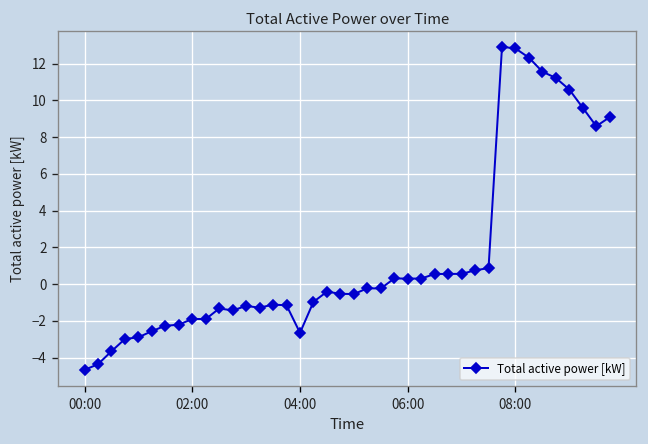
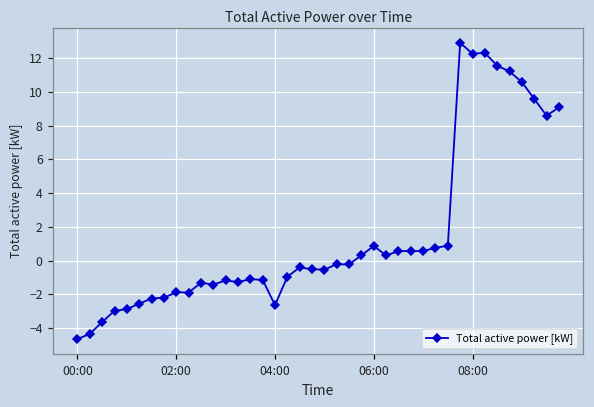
06:00: 0.3 -> 0.9
08:00: 12.8 -> 12.3
